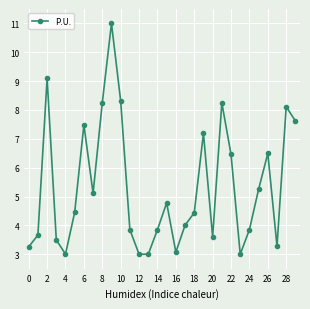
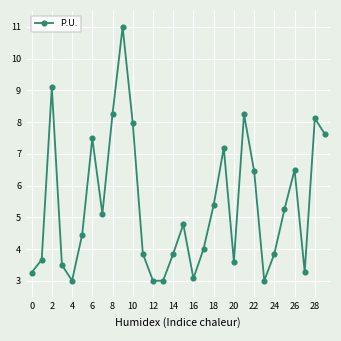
10: 8.3 -> 8.0
18: 4.4 -> 5.4
